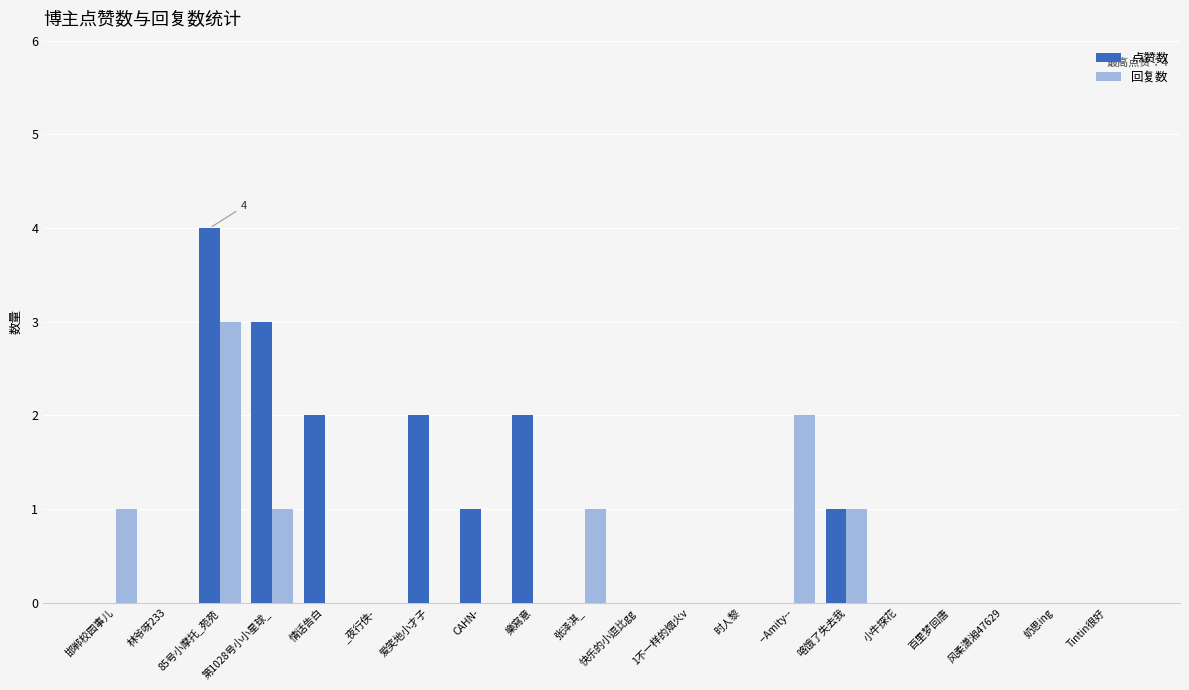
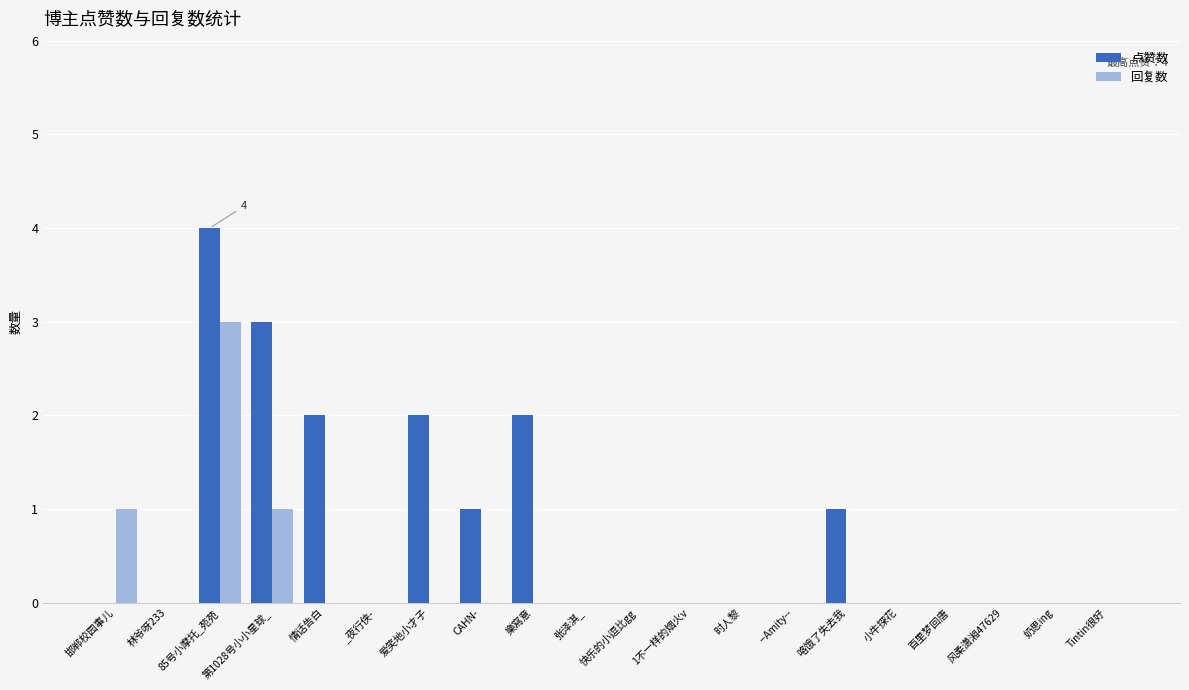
回复数, 张泽淇_: 1 -> 0
回复数, --Amity--: 2 -> 0
回复数, 咯饿了失去我: 1 -> 0
